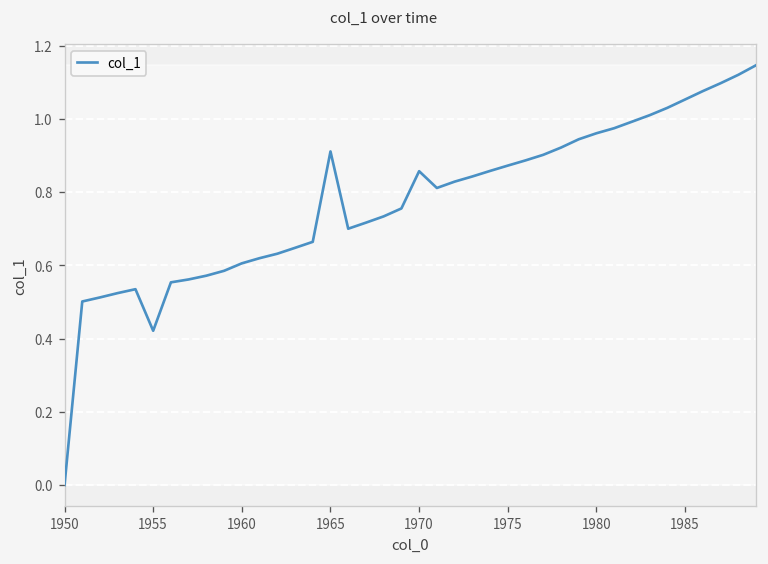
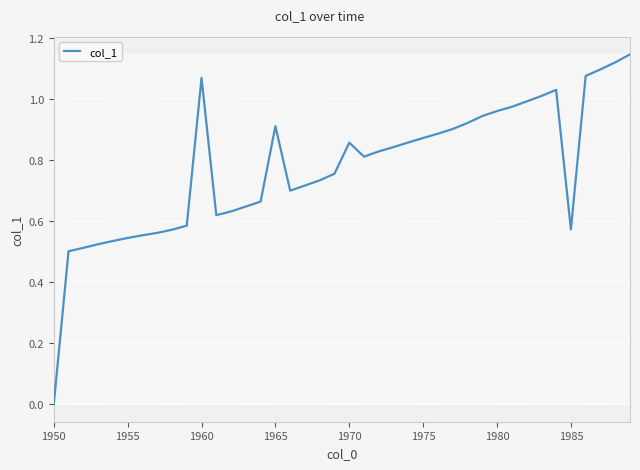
col_1, 1955: 0.42 -> 0.54
col_1, 1960: 0.61 -> 1.07
col_1, 1985: 1.05 -> 0.57
